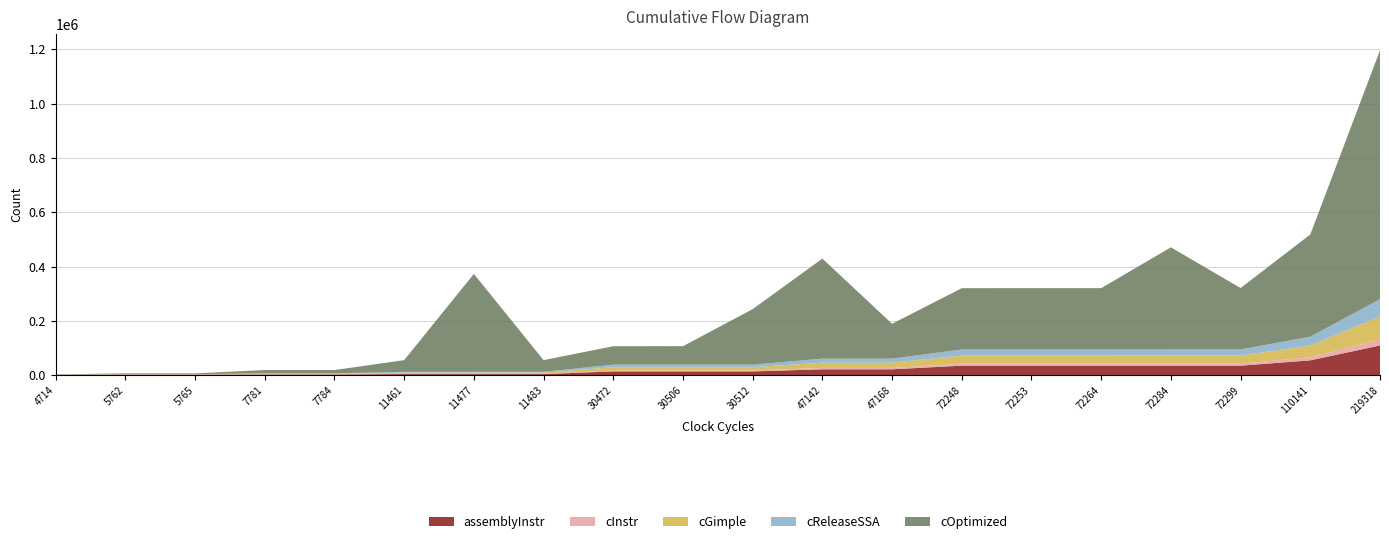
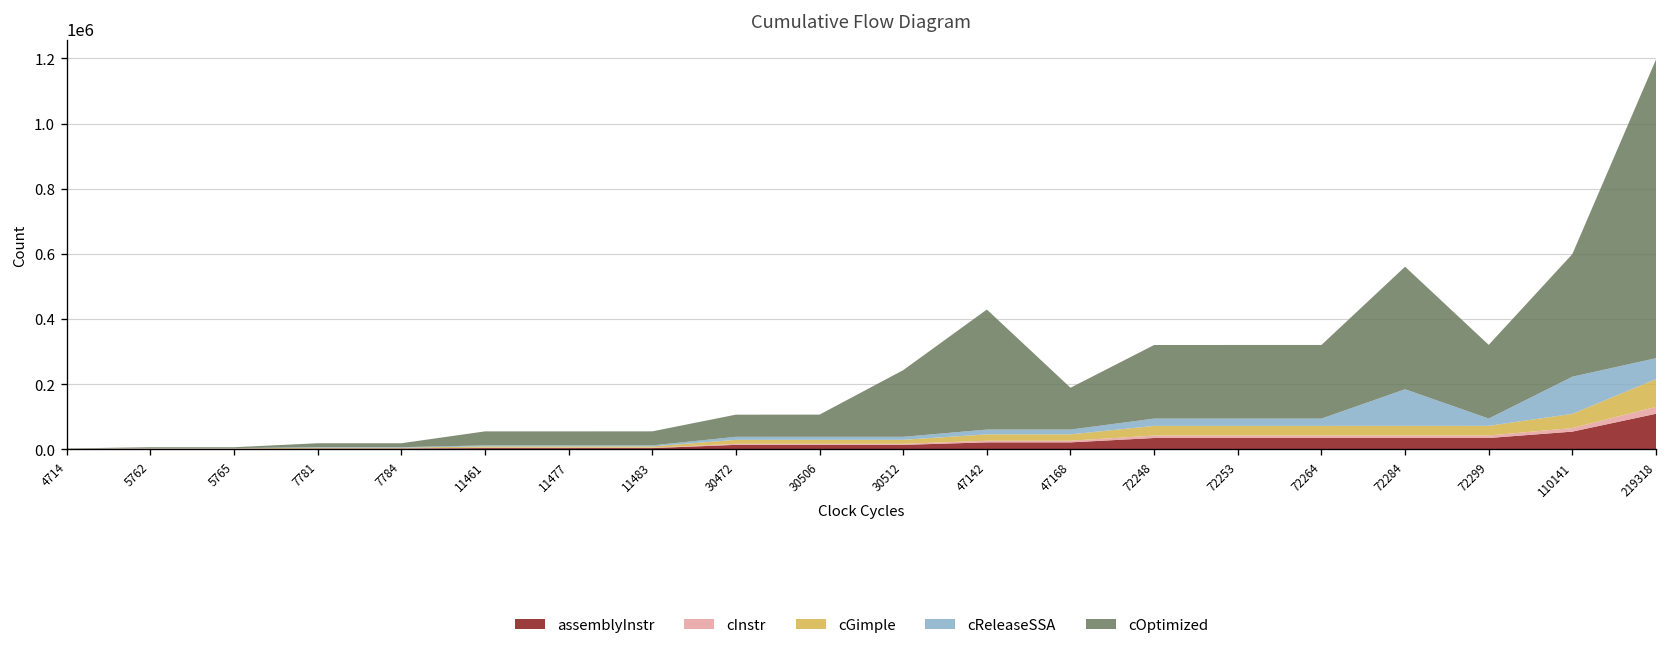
cOptimized, 11477: 360000 -> 40000
cReleaseSSA, 72284: 20000 -> 110000
cReleaseSSA, 110141: 30000 -> 110000
